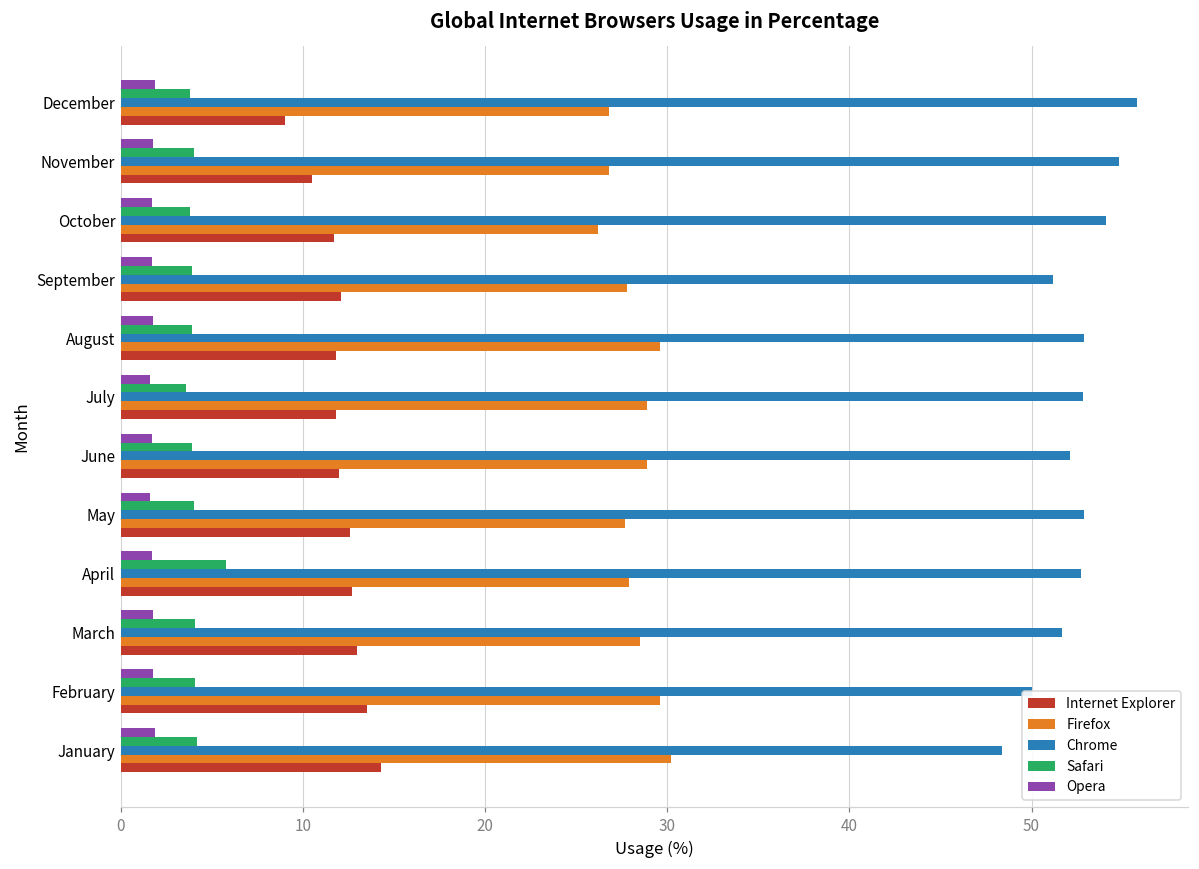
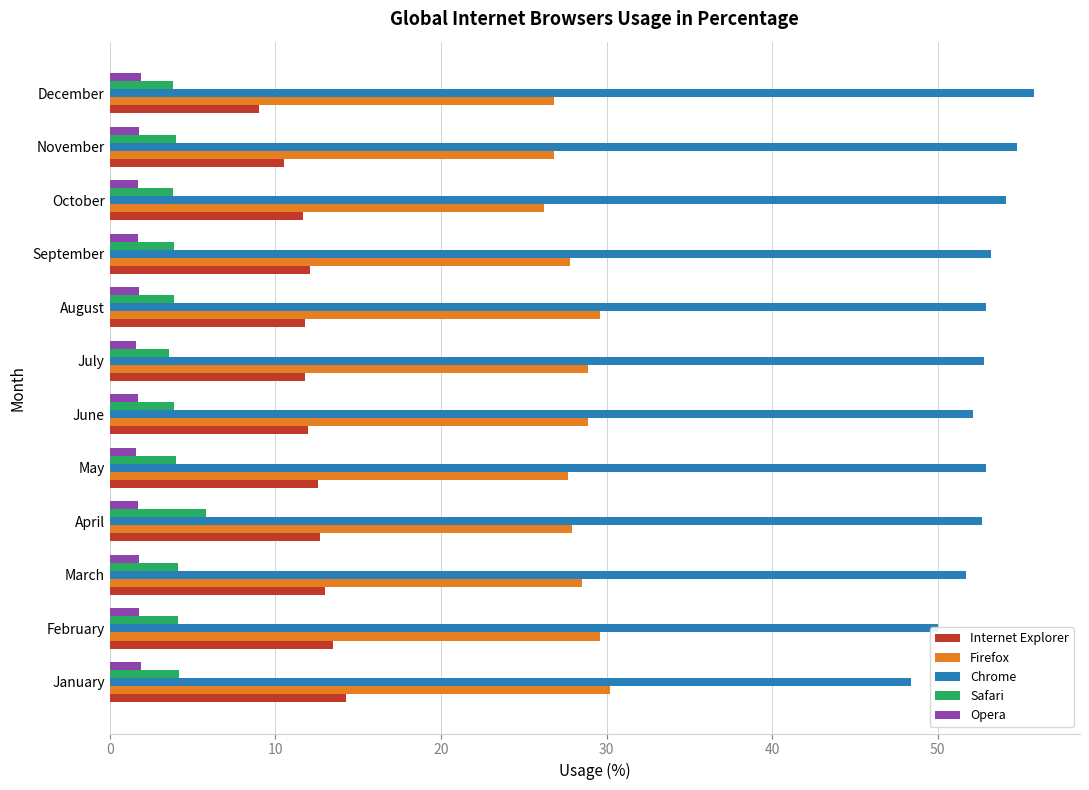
Chrome, September: 51.2 -> 53.2
